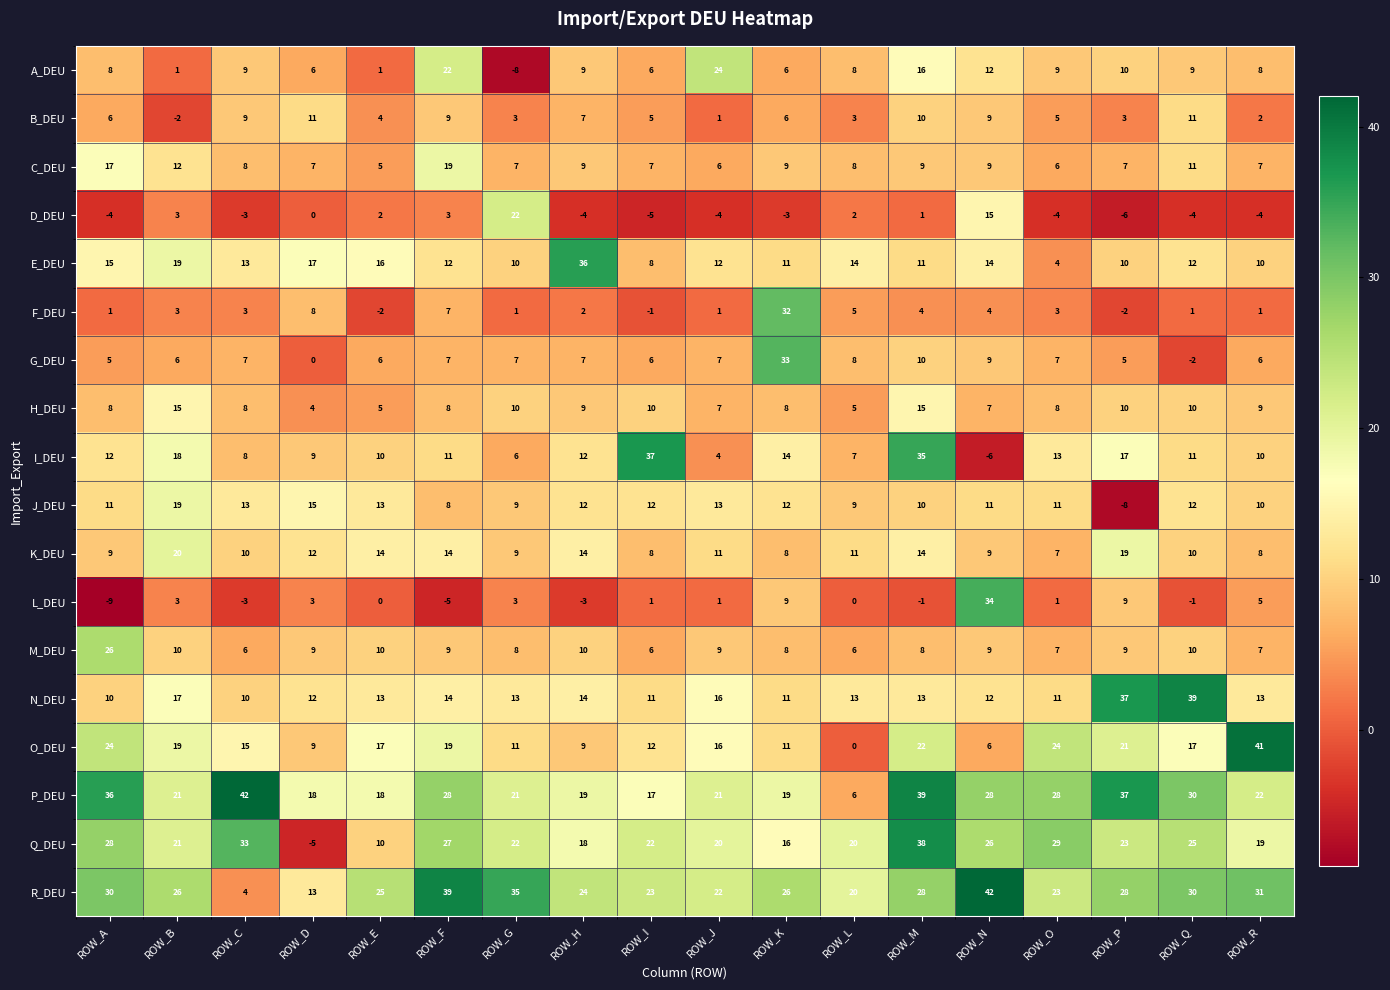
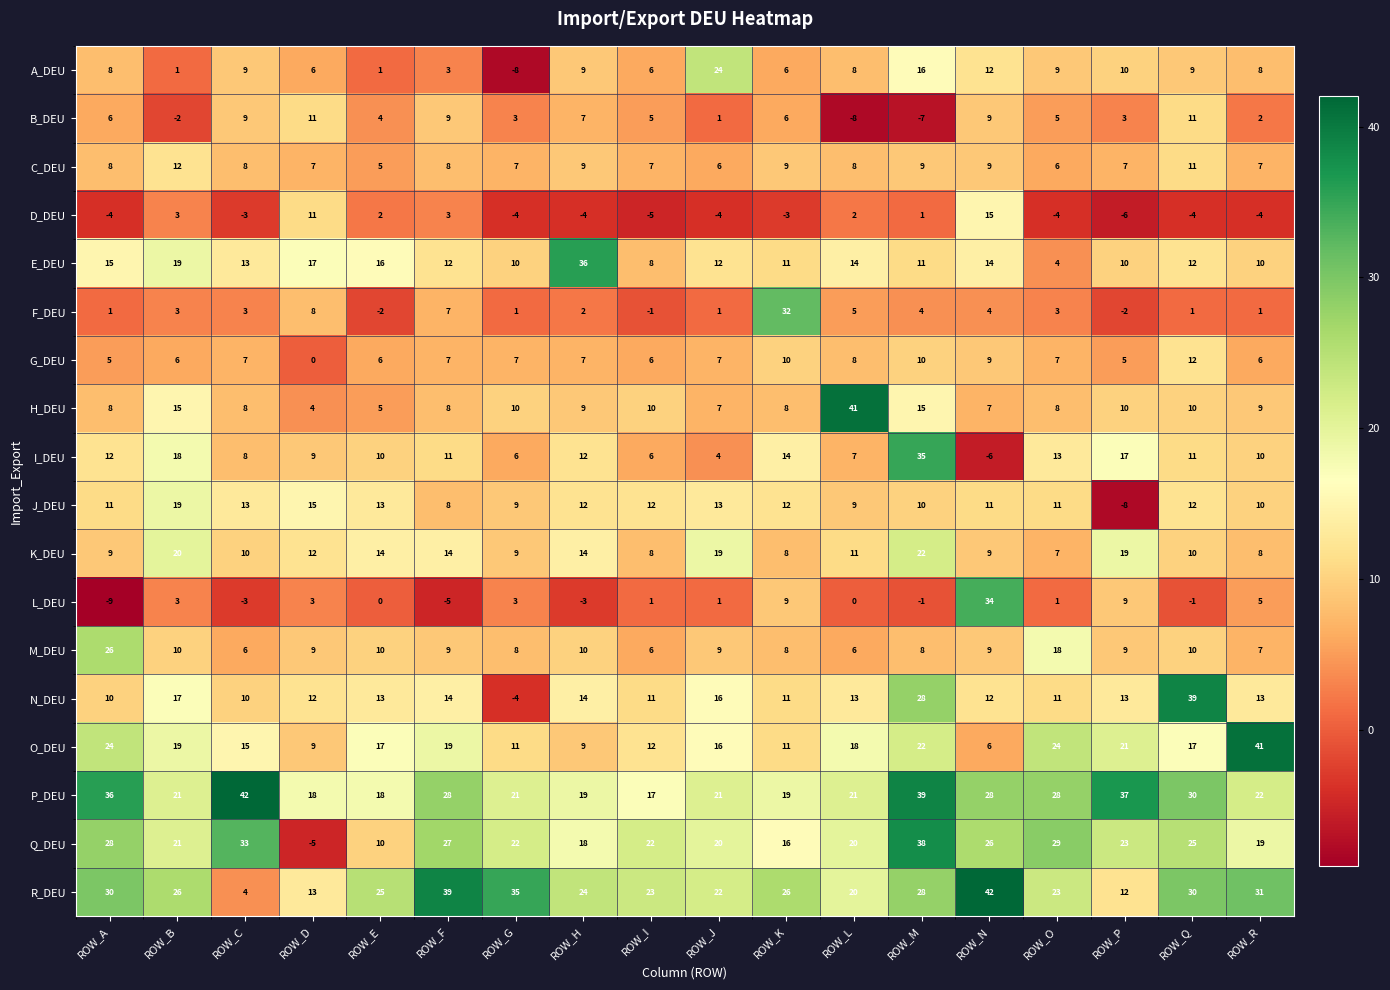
A_DEU, ROW_F: 22 -> 3
B_DEU, ROW_L: 3 -> -8
B_DEU, ROW_M: 10 -> -7
C_DEU, ROW_A: 17 -> 8
C_DEU, ROW_F: 19 -> 8
D_DEU, ROW_D: 0 -> 11
D_DEU, ROW_G: 22 -> -4
G_DEU, ROW_K: 33 -> 10
G_DEU, ROW_Q: -2 -> 12
H_DEU, ROW_L: 5 -> 41
I_DEU, ROW_I: 37 -> 6
K_DEU, ROW_J: 11 -> 19
K_DEU, ROW_M: 14 -> 22
M_DEU, ROW_O: 7 -> 18
N_DEU, ROW_G: 13 -> -4
N_DEU, ROW_M: 13 -> 28
N_DEU, ROW_P: 37 -> 13
O_DEU, ROW_L: 0 -> 18
P_DEU, ROW_L: 6 -> 21
R_DEU, ROW_P: 28 -> 12
